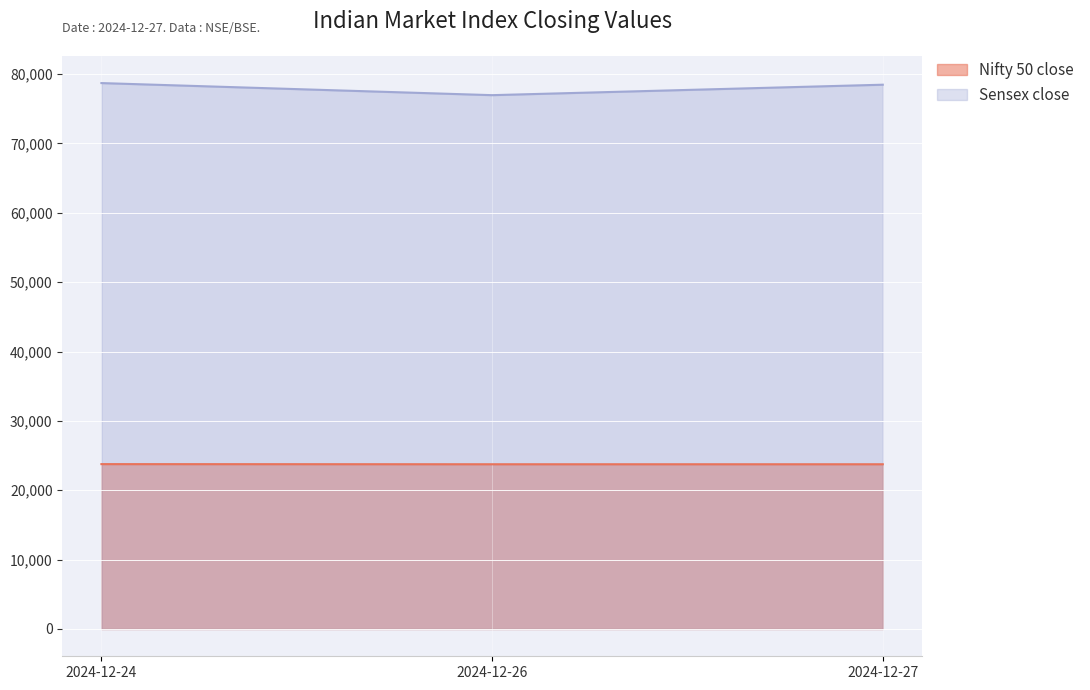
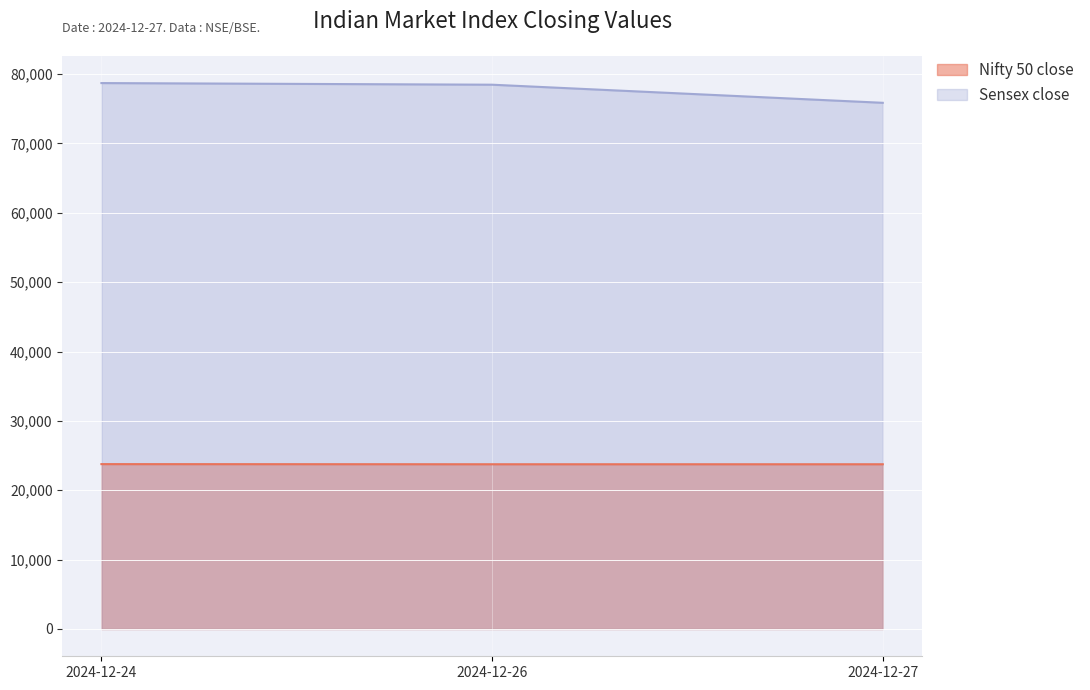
Sensex close, 2024-12-26: 77,000 -> 78,000
Sensex close, 2024-12-27: 78,000 -> 76,000
